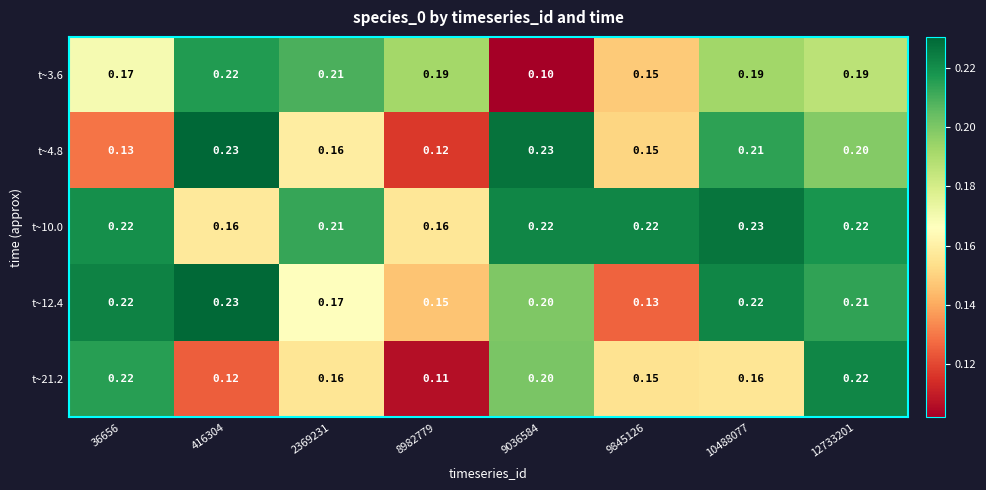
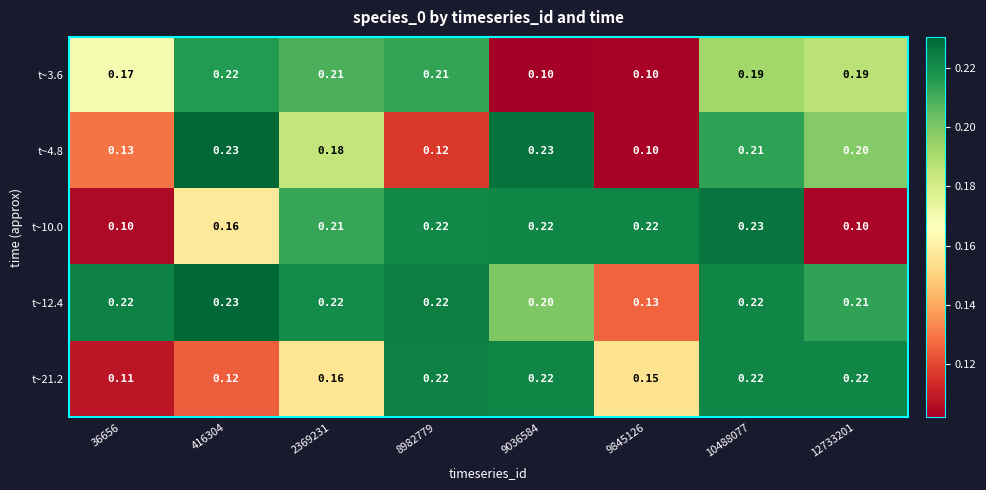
t~3.6, 8982779: 0.19 -> 0.21
t~3.6, 9845126: 0.15 -> 0.10
t~4.8, 2369231: 0.16 -> 0.18
t~4.8, 9845126: 0.15 -> 0.10
t~10.0, 36656: 0.22 -> 0.10
t~10.0, 8982779: 0.16 -> 0.22
t~10.0, 12733201: 0.22 -> 0.10
t~12.4, 2369231: 0.17 -> 0.22
t~12.4, 8982779: 0.15 -> 0.22
t~21.2, 36656: 0.22 -> 0.11
t~21.2, 8982779: 0.11 -> 0.22
t~21.2, 9036584: 0.20 -> 0.22
t~21.2, 10488077: 0.16 -> 0.22
